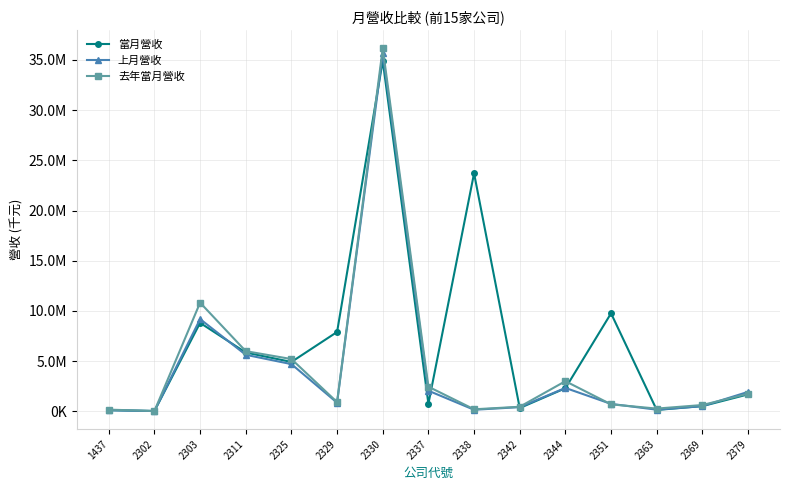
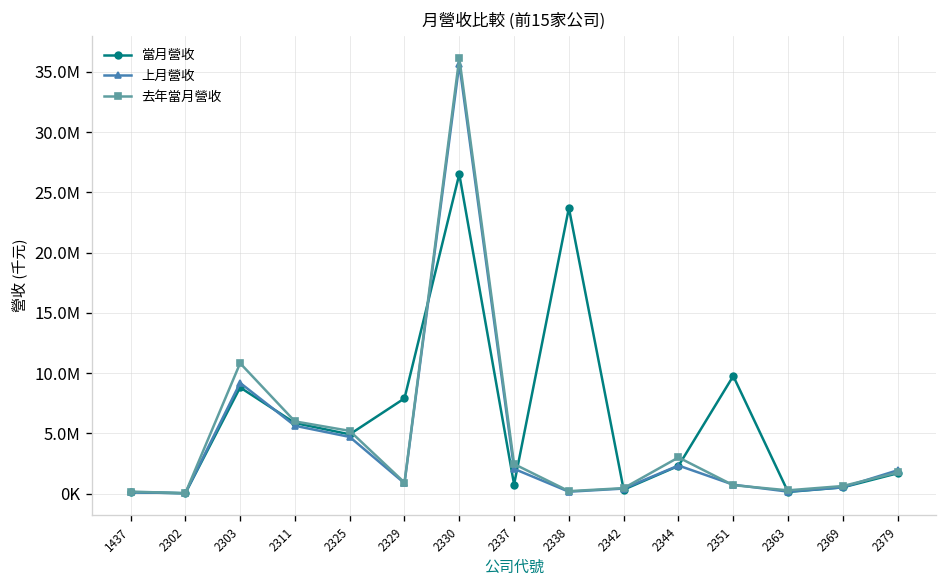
當月營收, 2330: 34900000 -> 26500000
